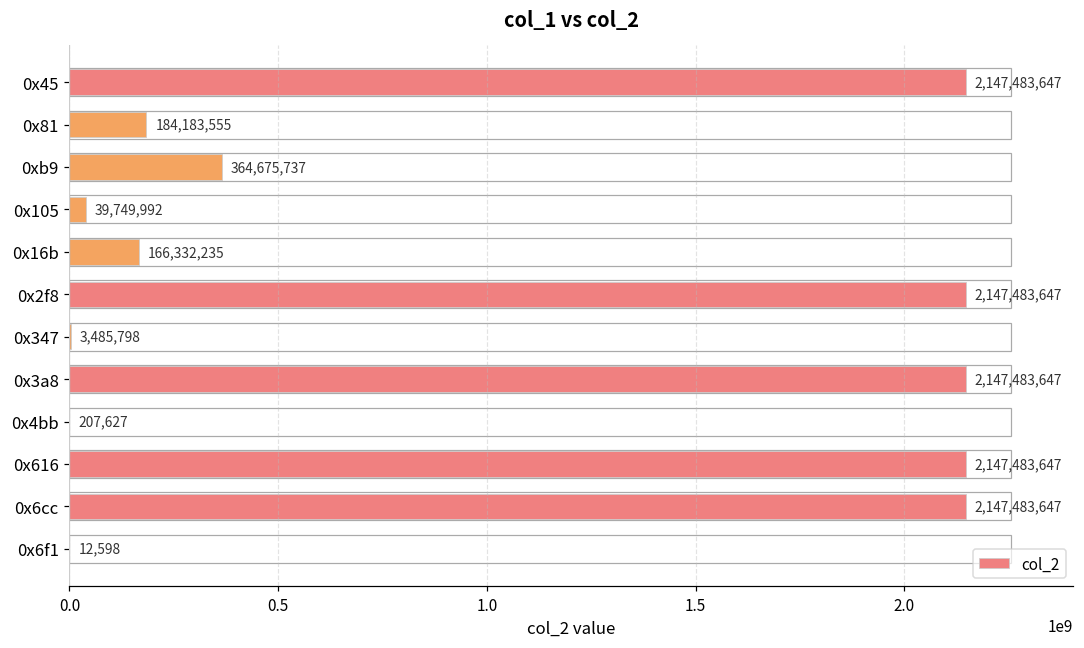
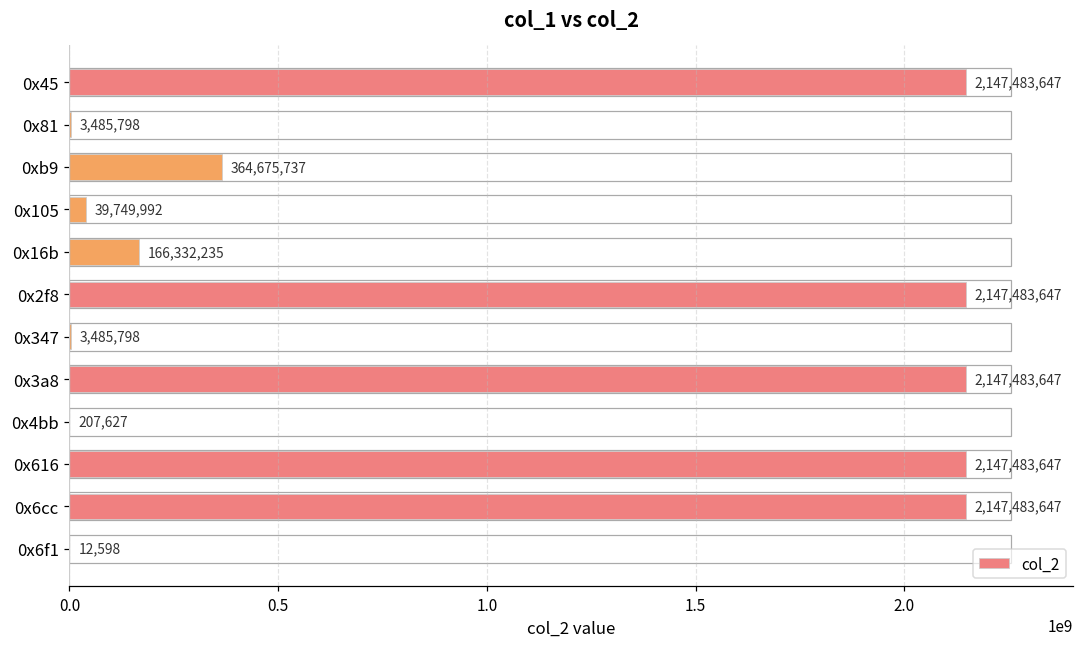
0x81: 184,183,555 -> 3,485,798
